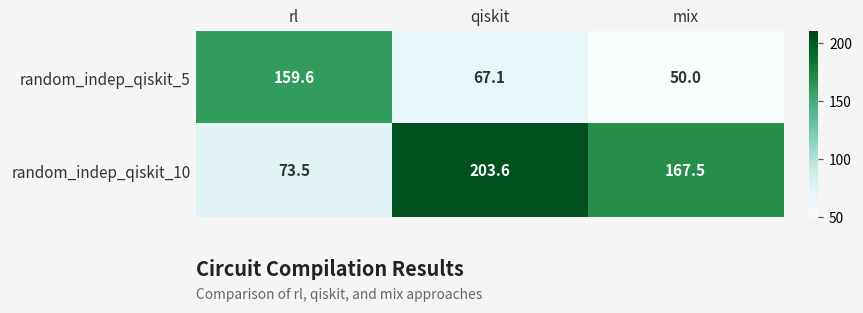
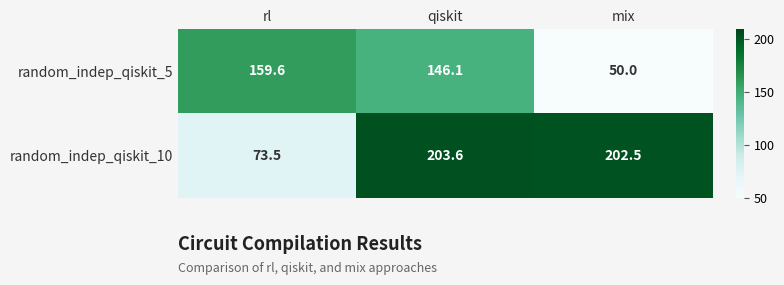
random_indep_qiskit_5, qiskit: 67.1 -> 146.1
random_indep_qiskit_10, mix: 167.5 -> 202.5
